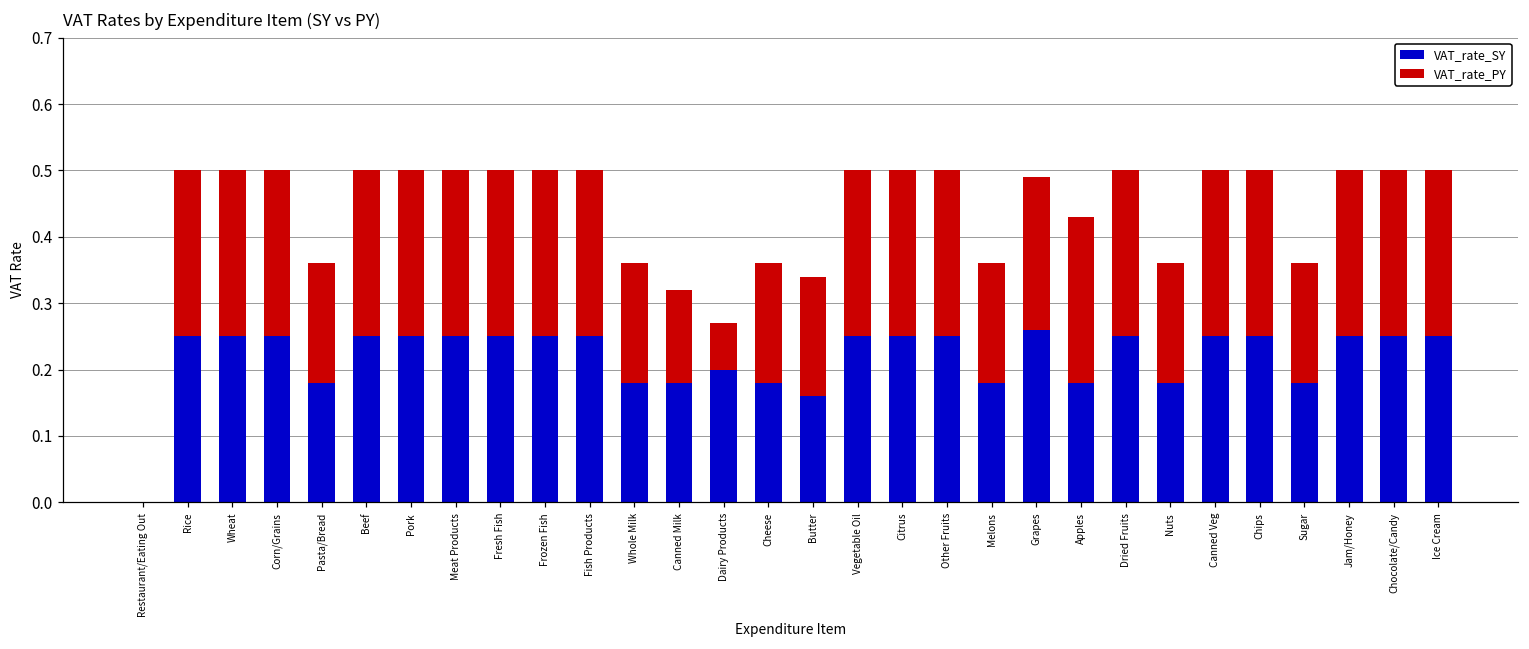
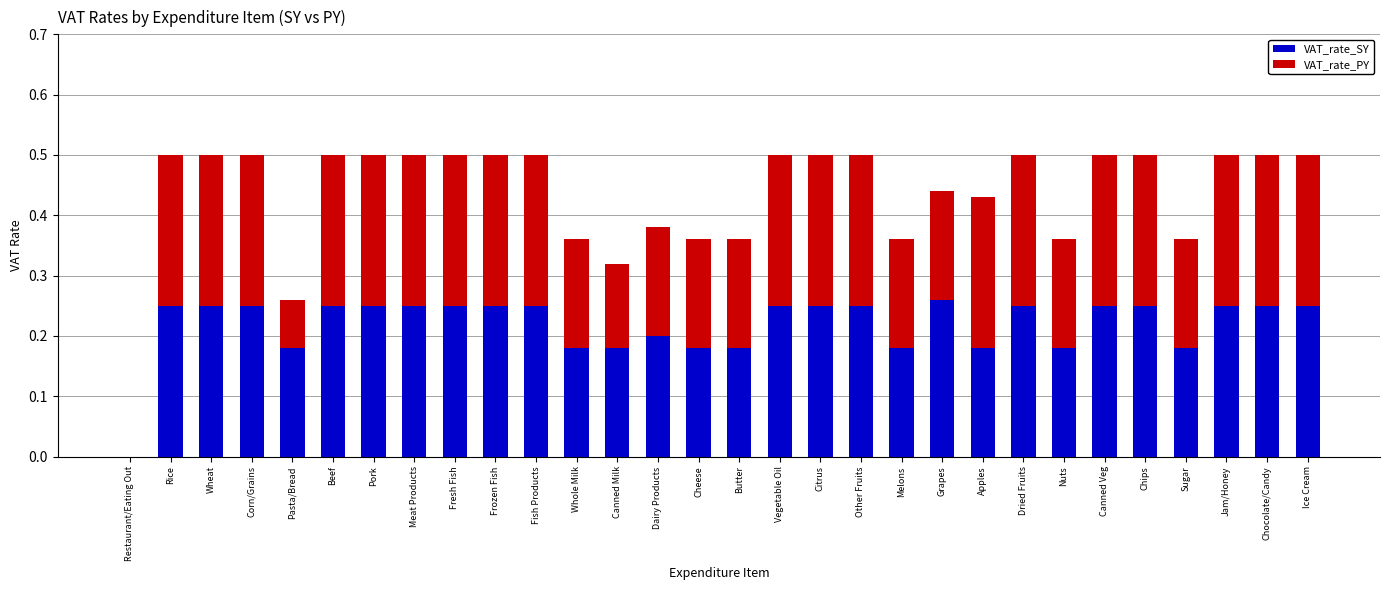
VAT_rate_PY, Pasta/Bread: 0.18 -> 0.08
VAT_rate_PY, Dairy Products: 0.07 -> 0.18
VAT_rate_SY, Butter: 0.16 -> 0.18
VAT_rate_PY, Grapes: 0.23 -> 0.18
